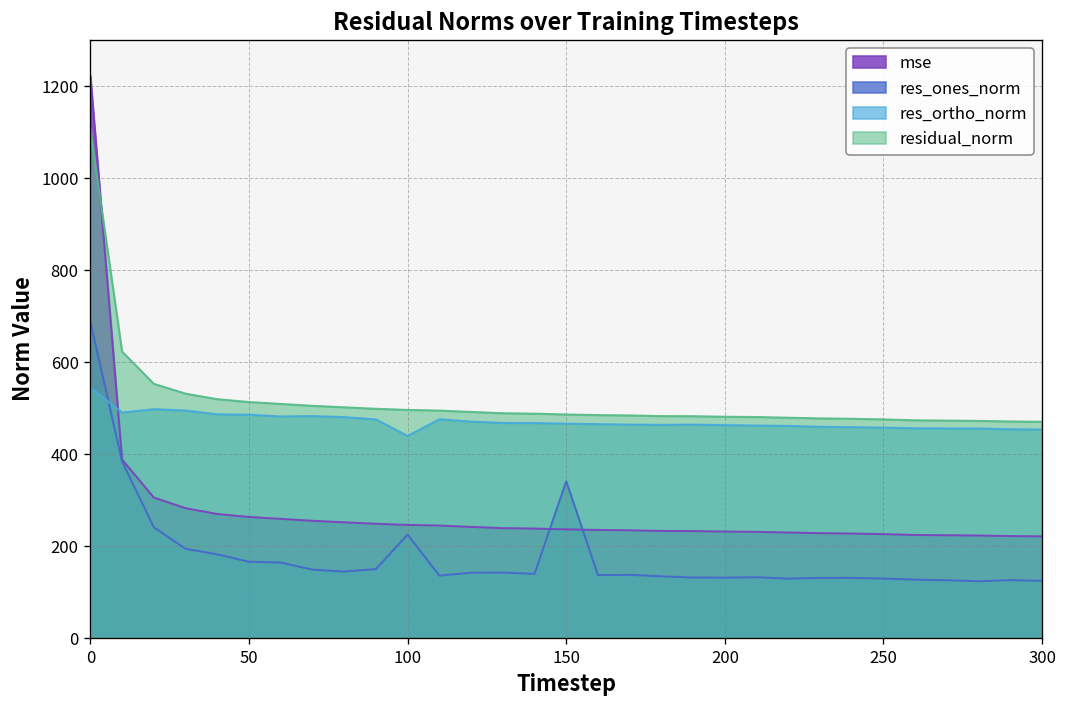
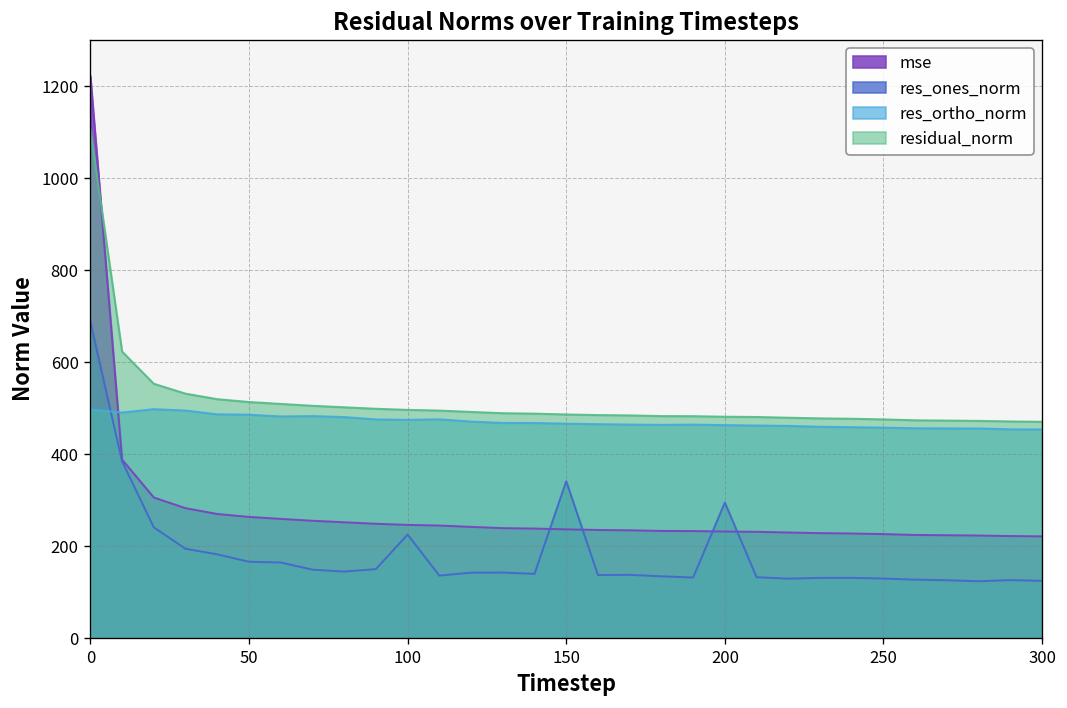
res_ortho_norm, 0: 540 -> 500
res_ortho_norm, 100: 440 -> 470
res_ones_norm, 200: 130 -> 290
